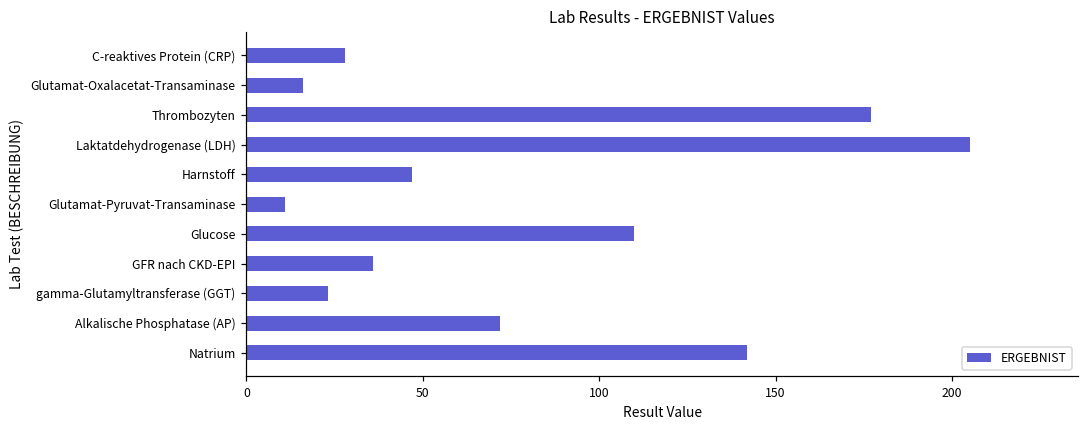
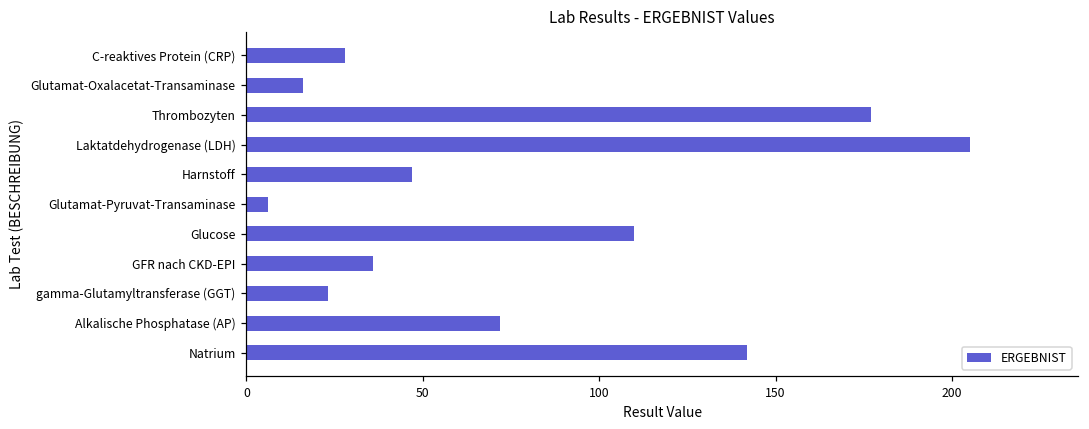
Glutamat-Pyruvat-Transaminase: 11 -> 6
